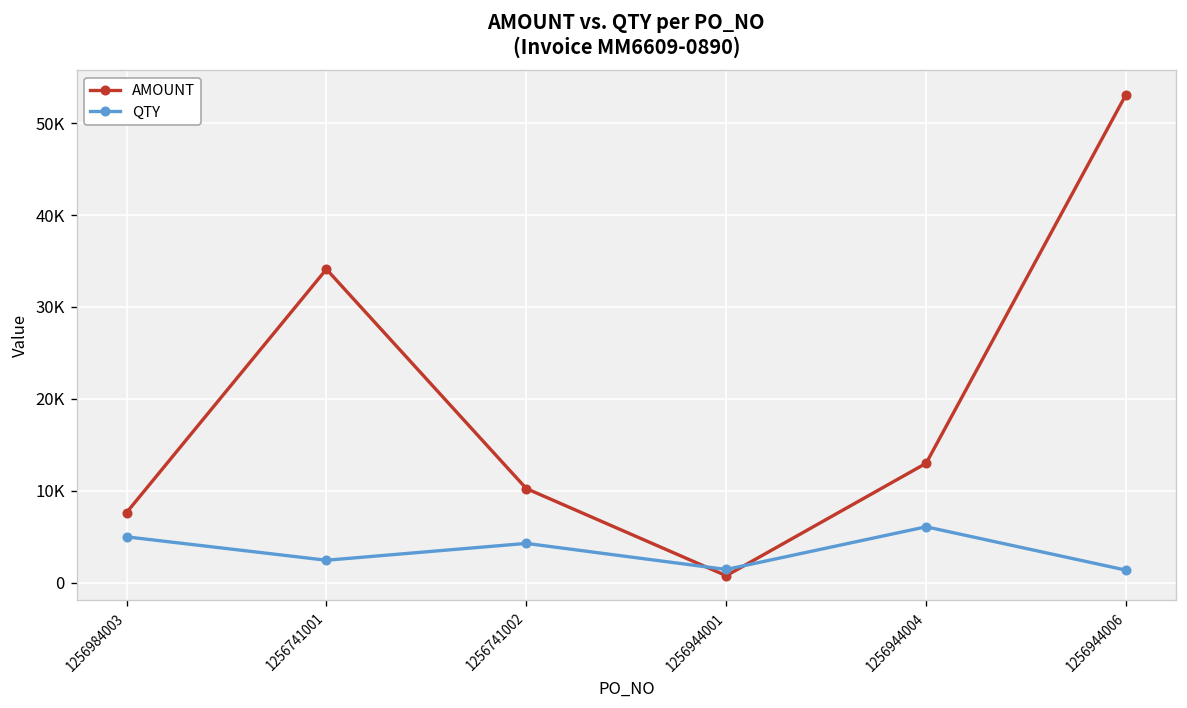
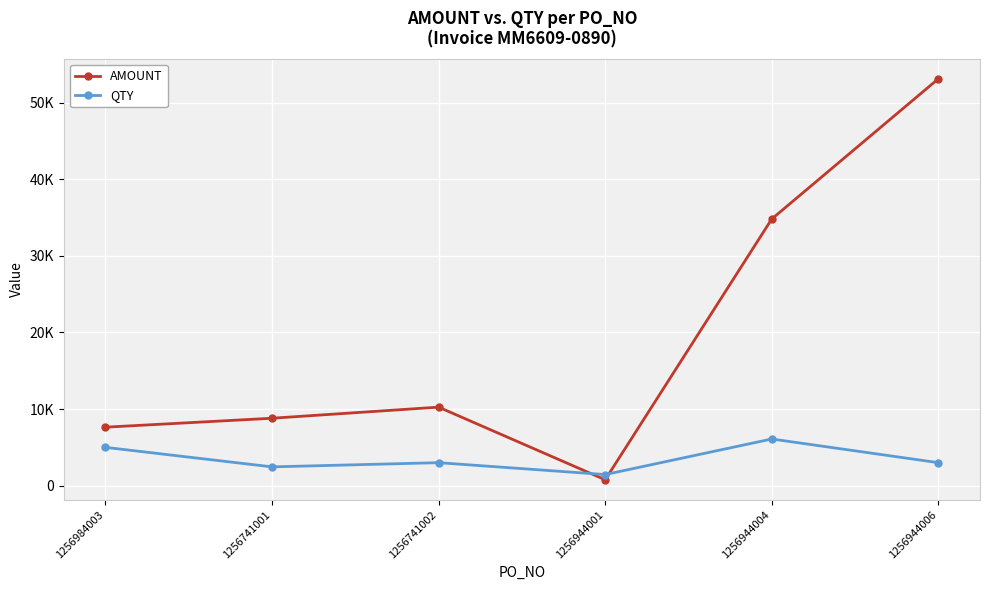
AMOUNT, 1256741001: 34000 -> 9000
QTY, 1256741002: 4000 -> 3000
AMOUNT, 1256944004: 13000 -> 35000
QTY, 1256944006: 1000 -> 3000
